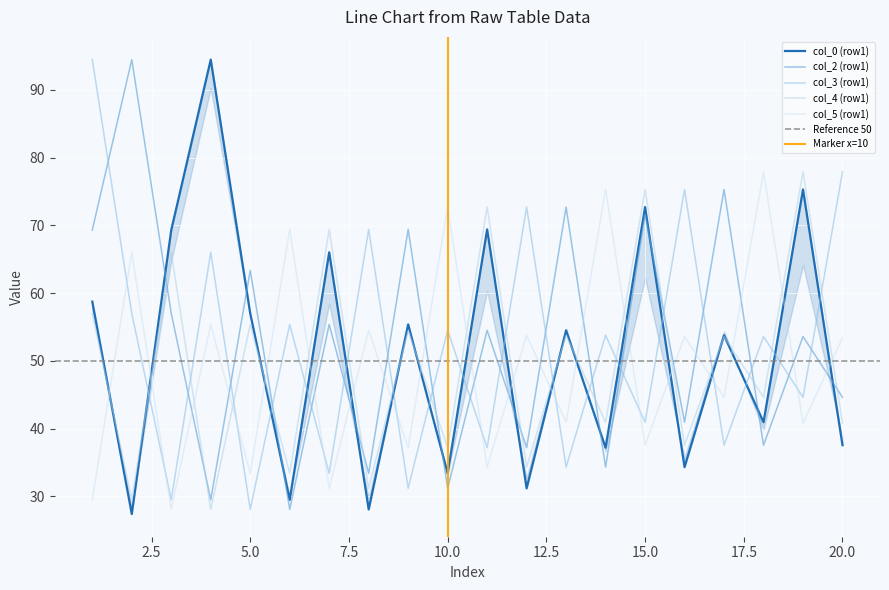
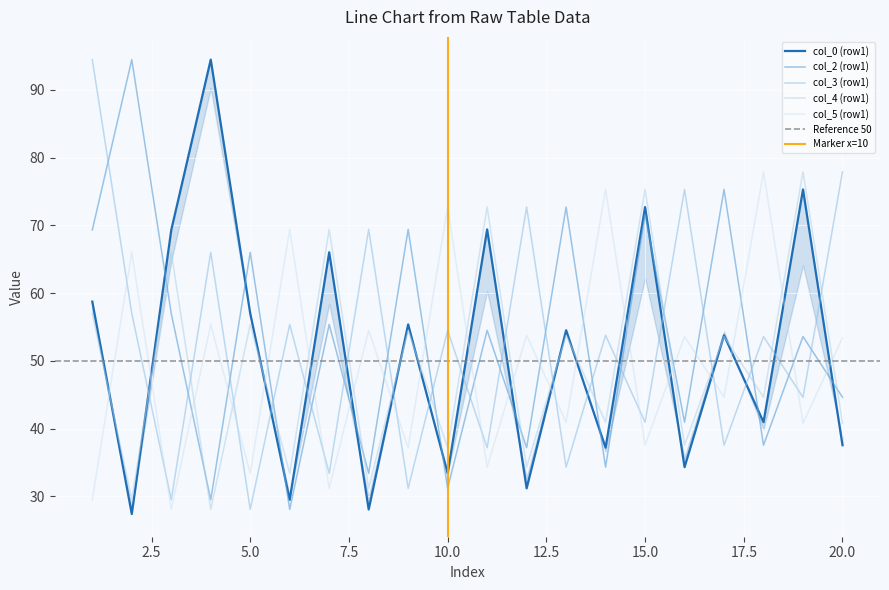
col_2 (row1), 5.0: 63 -> 66
